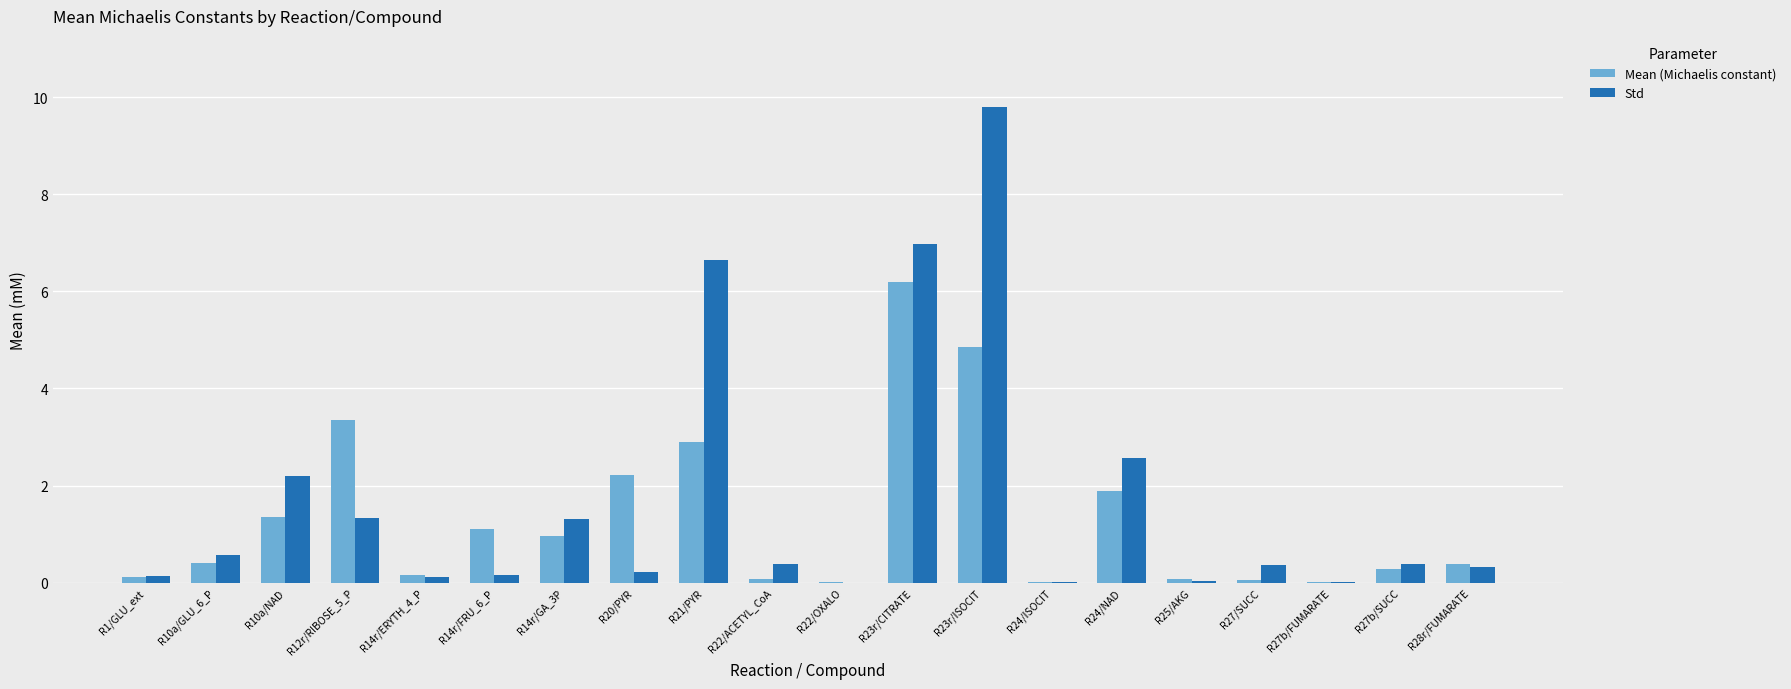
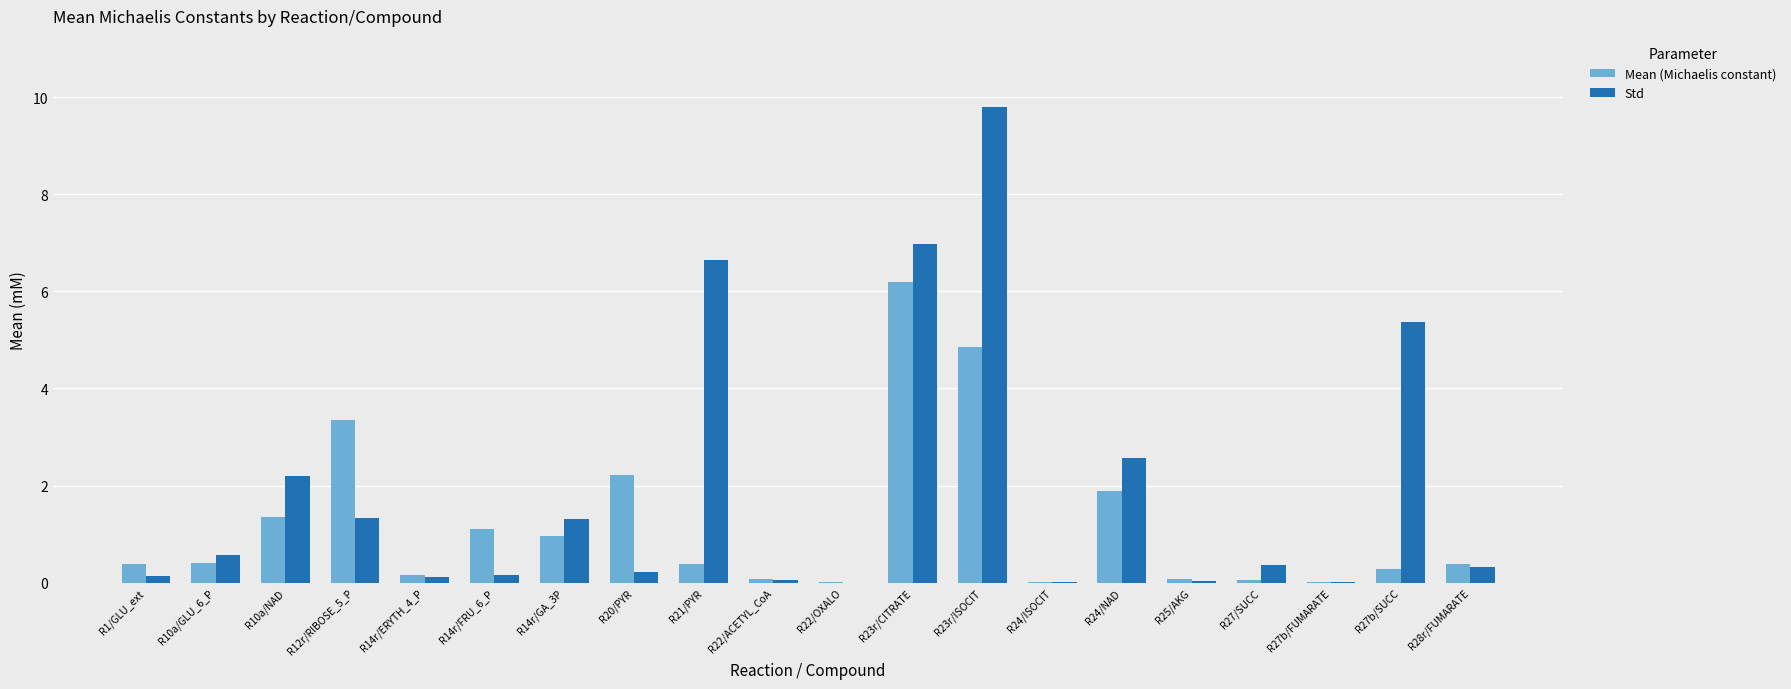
Mean (Michaelis constant), R1/GLU_ext: 0.1 -> 0.4
Mean (Michaelis constant), R21/PYR: 2.9 -> 0.4
Std, R22/ACETYL_CoA: 0.4 -> 0.0
Std, R27b/SUCC: 0.4 -> 5.4
